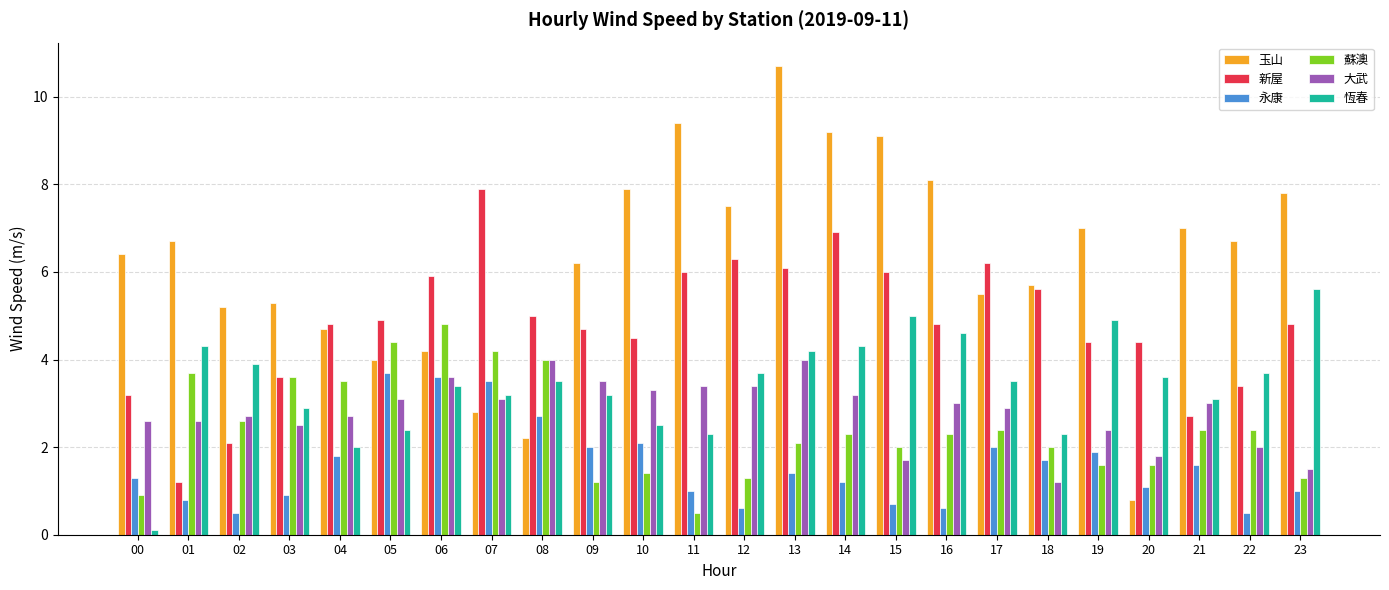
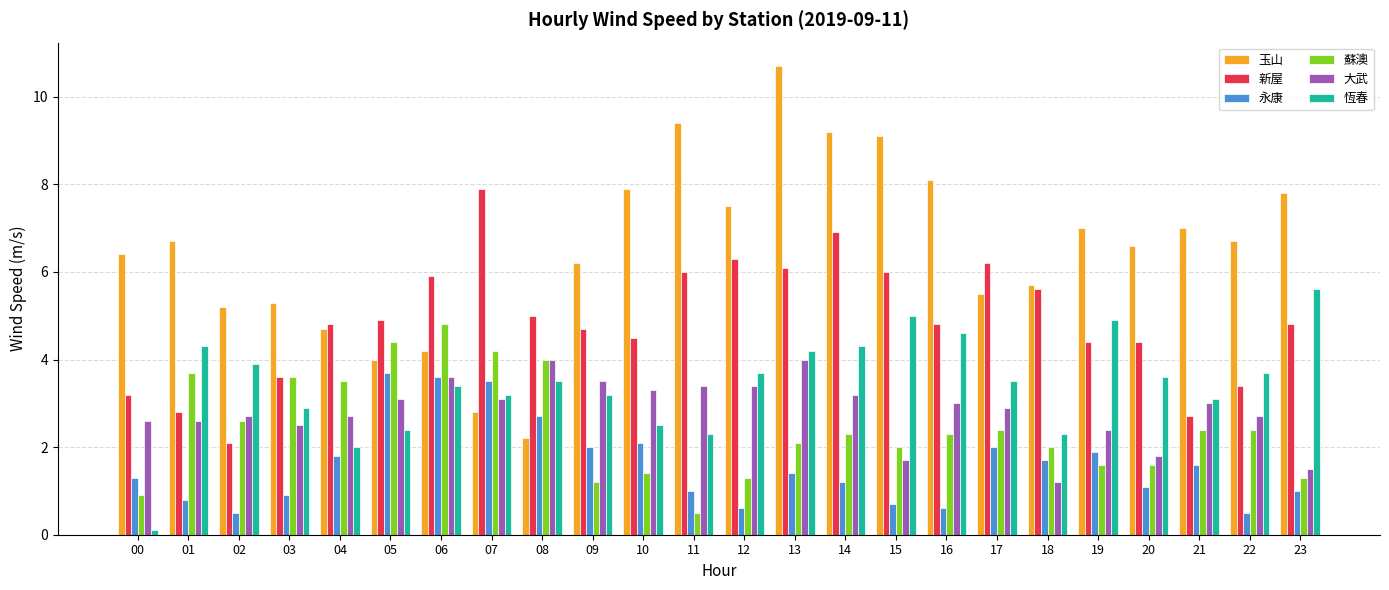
新屋, 01: 1.2 -> 2.8
玉山, 20: 0.8 -> 6.6
大武, 22: 2.0 -> 2.7
